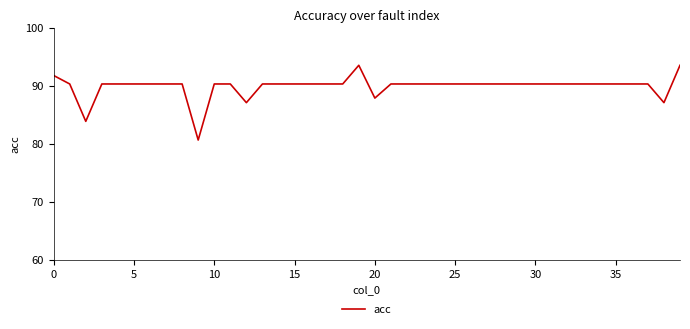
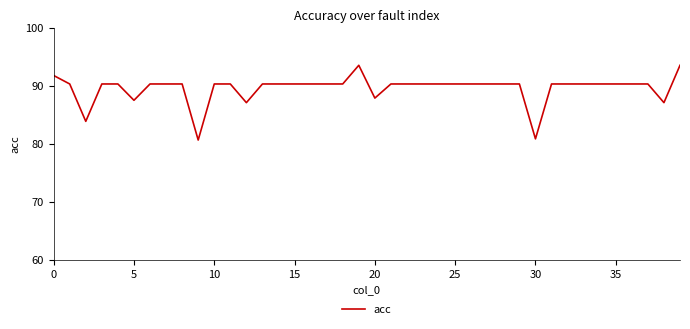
5: 90 -> 88
30: 90 -> 81
